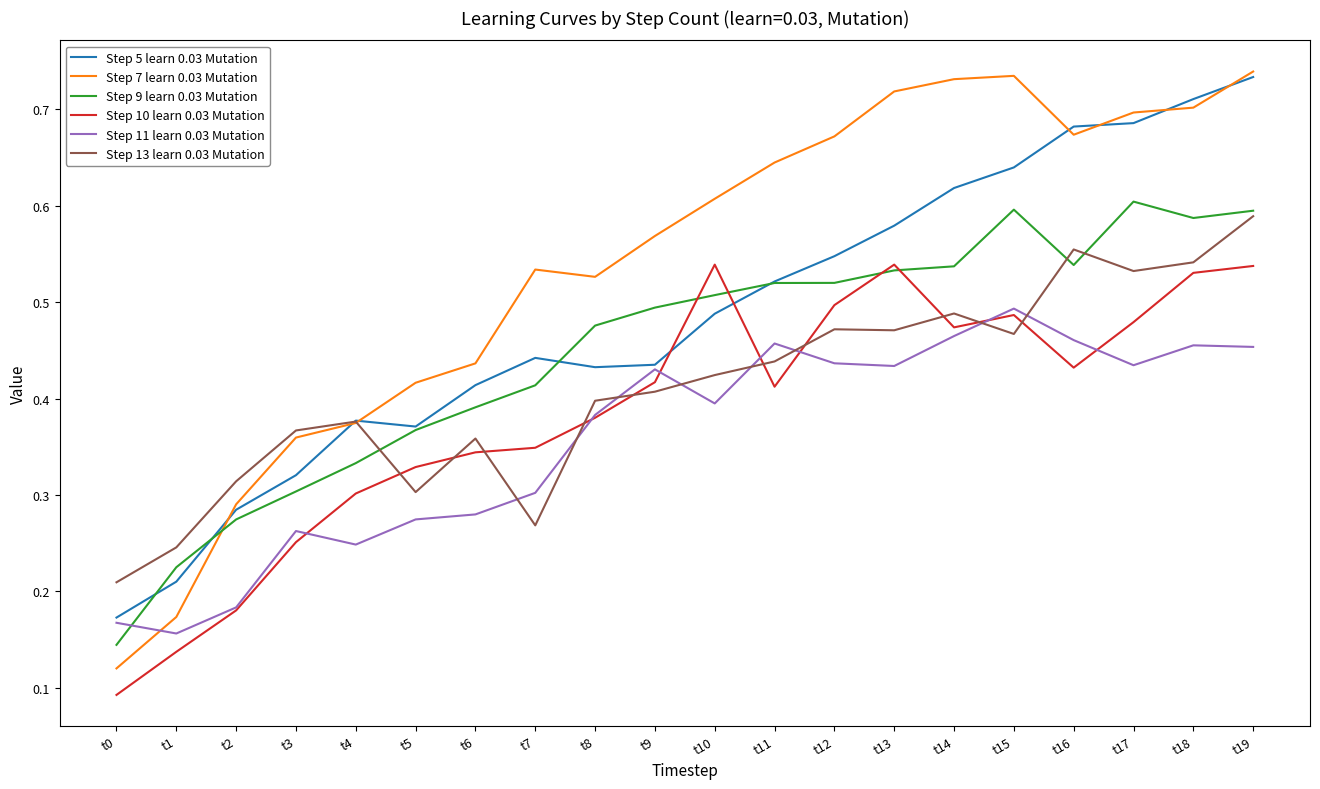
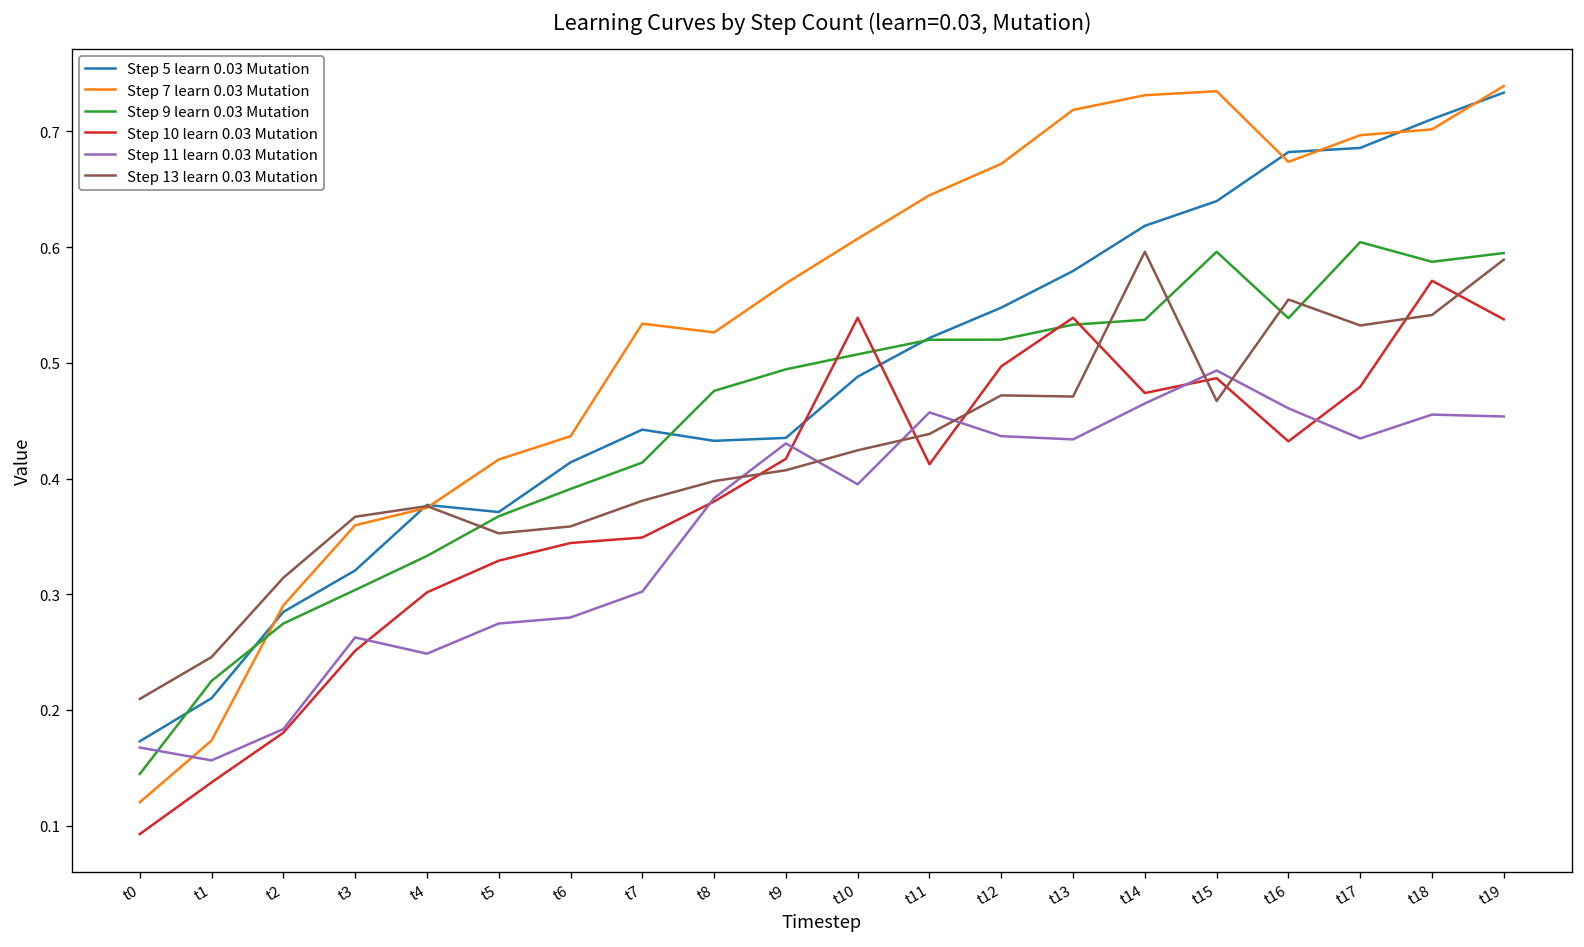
Step 13 learn 0.03 Mutation, t5: 0.30 -> 0.35
Step 13 learn 0.03 Mutation, t7: 0.27 -> 0.38
Step 13 learn 0.03 Mutation, t14: 0.49 -> 0.60
Step 10 learn 0.03 Mutation, t18: 0.53 -> 0.57
